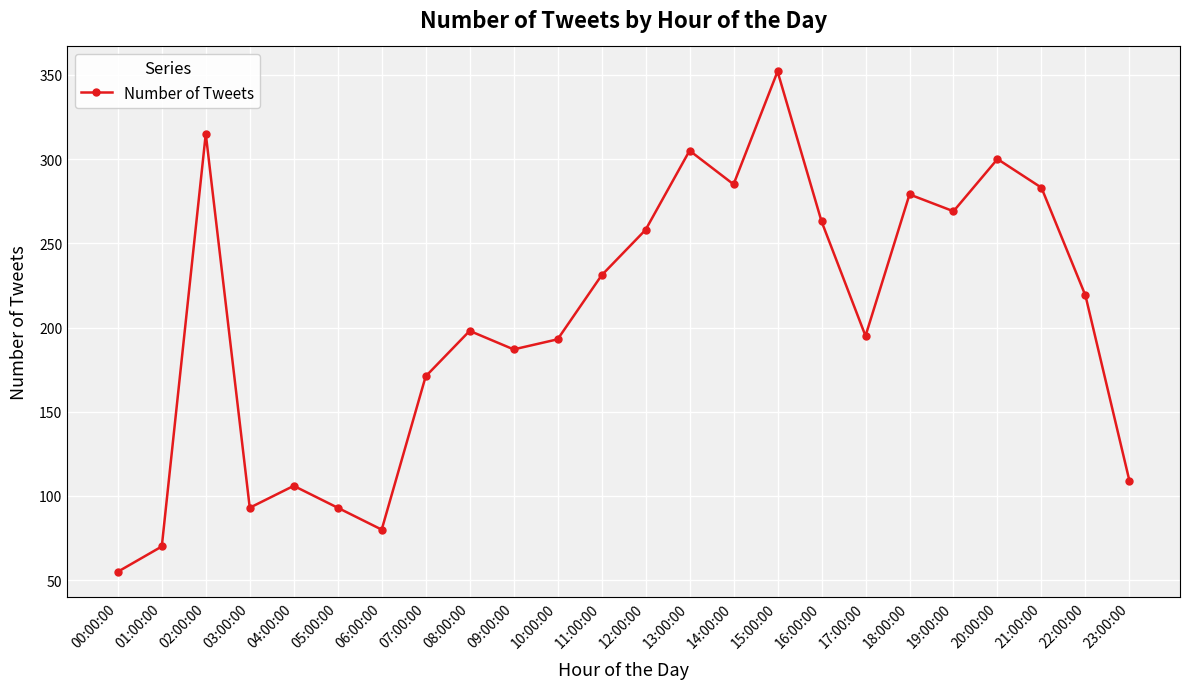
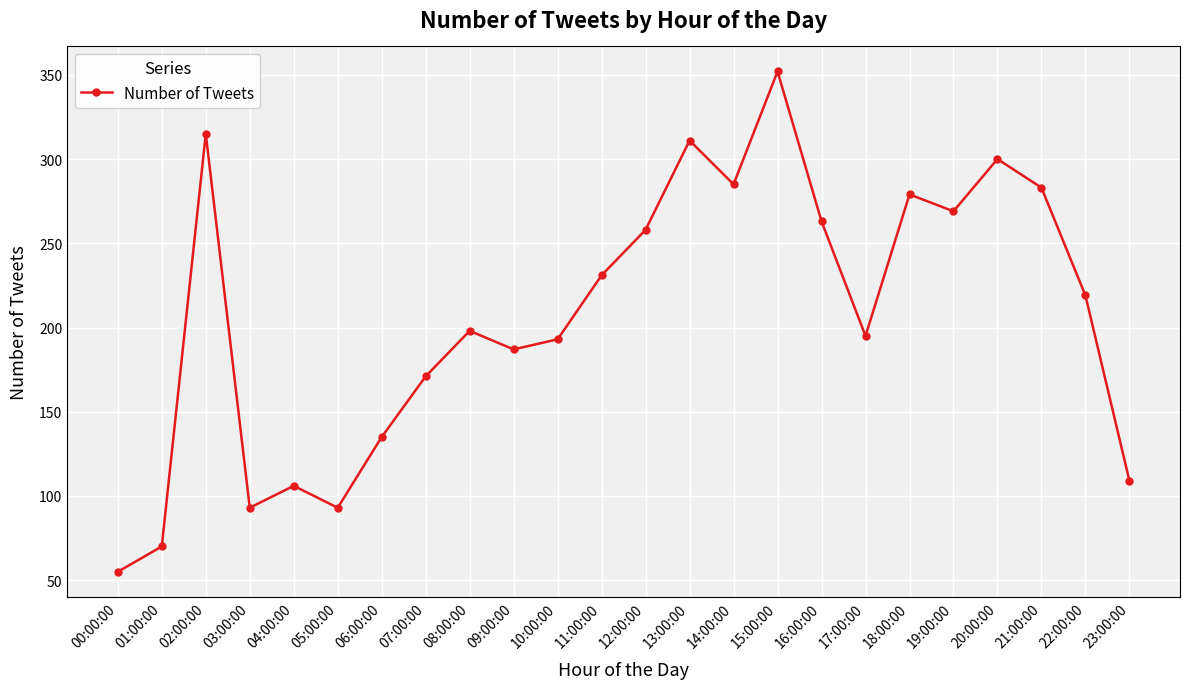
06:00:00: 80 -> 135
13:00:00: 305 -> 311
